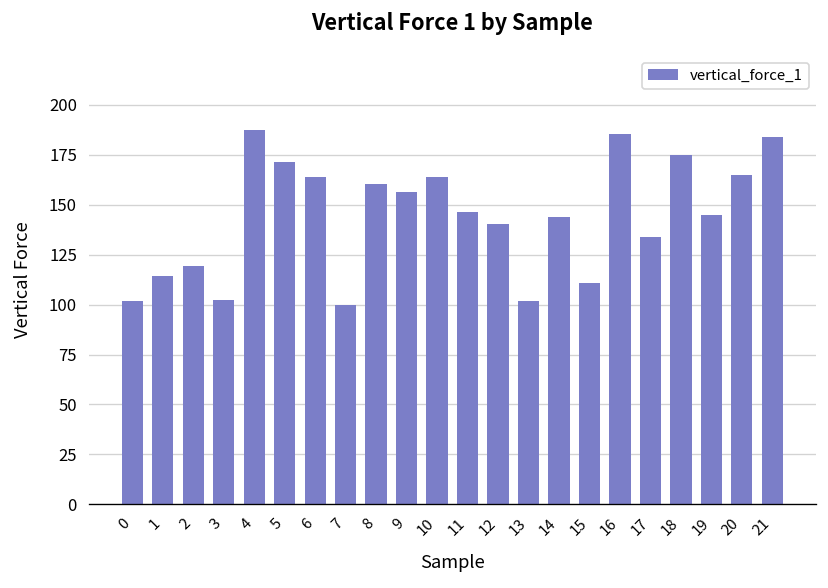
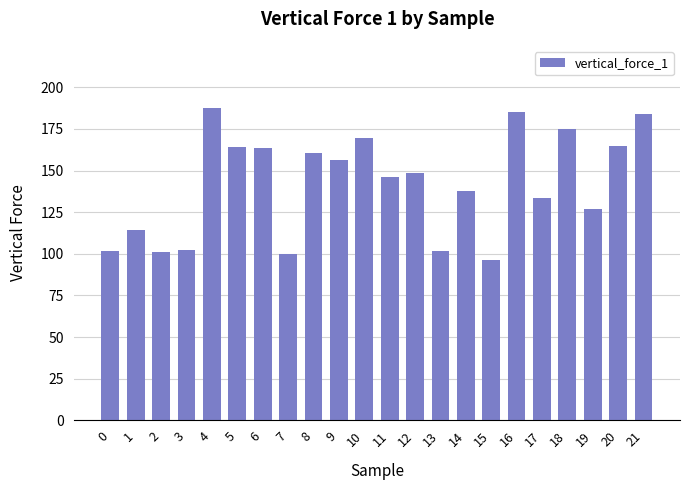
2: 119 -> 101
5: 171 -> 164
10: 164 -> 170
12: 140 -> 149
14: 144 -> 138
15: 111 -> 96
19: 145 -> 127
